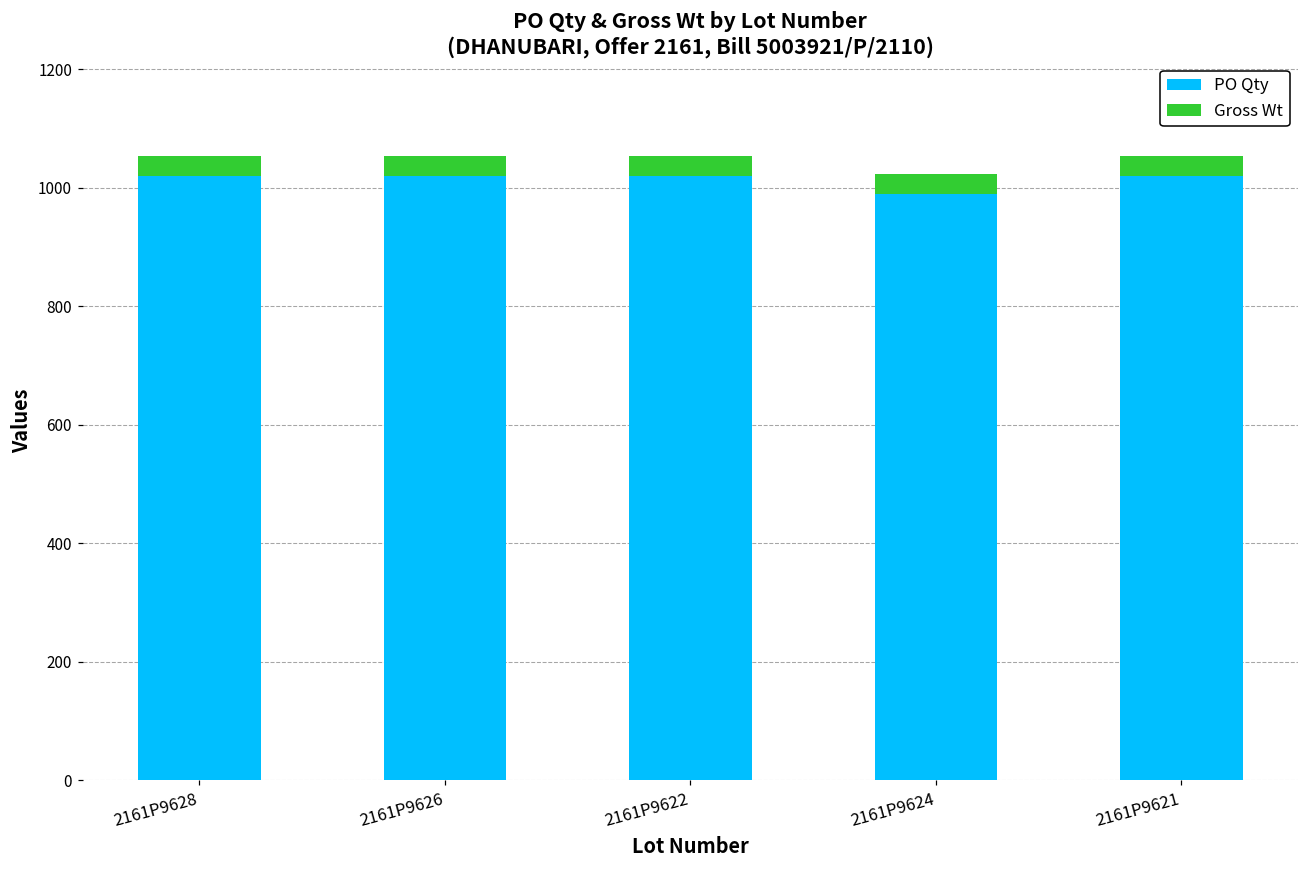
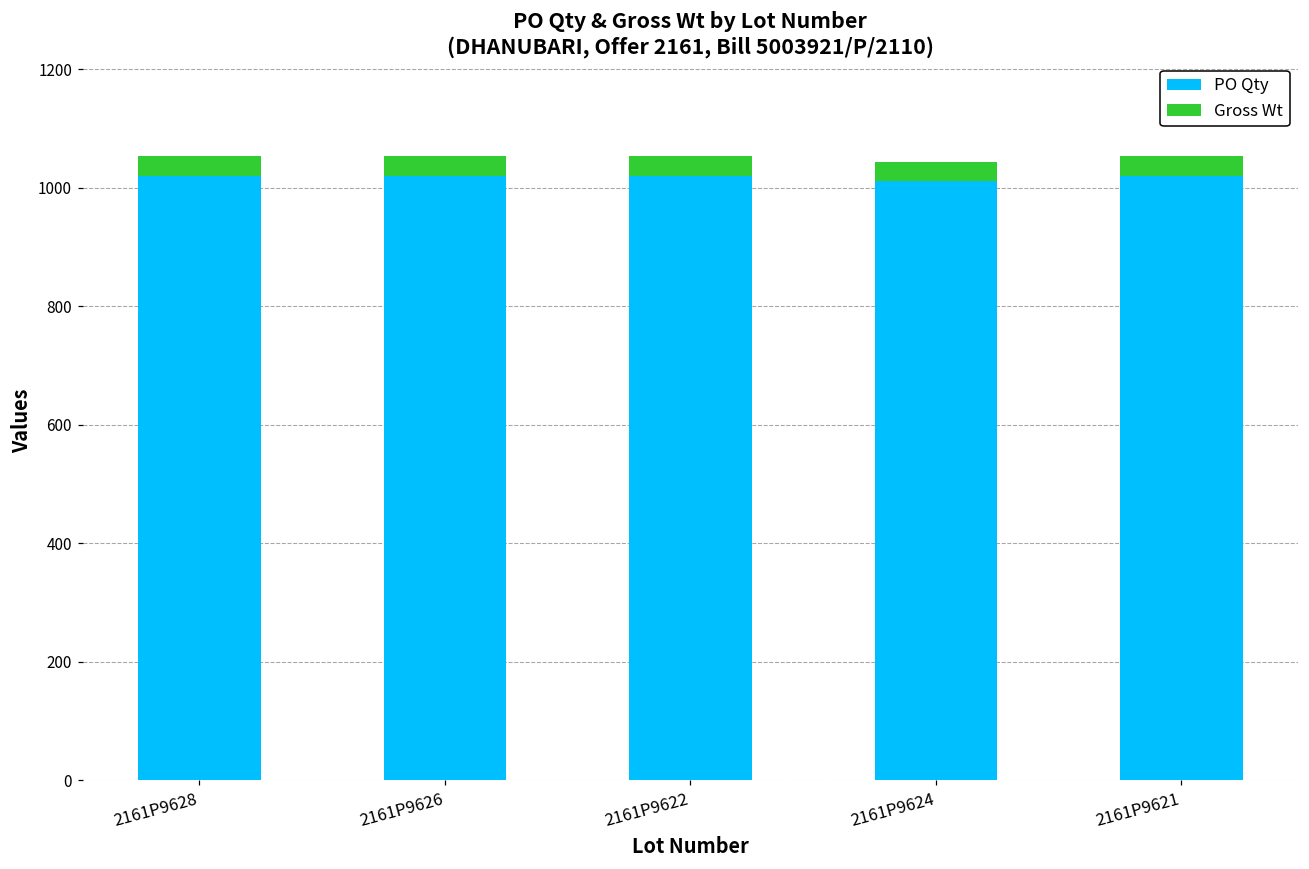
PO Qty, 2161P9624: 990 -> 1010
